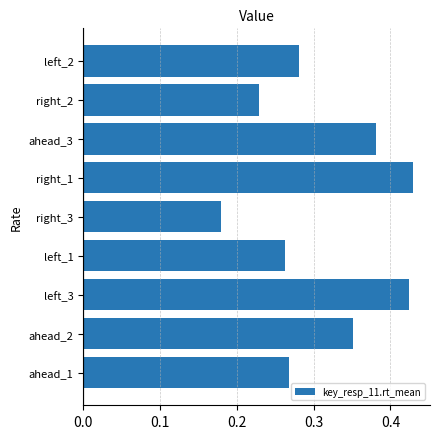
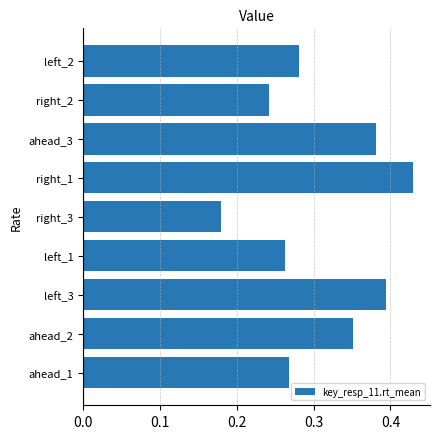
right_2: 0.23 -> 0.24
left_3: 0.42 -> 0.39
